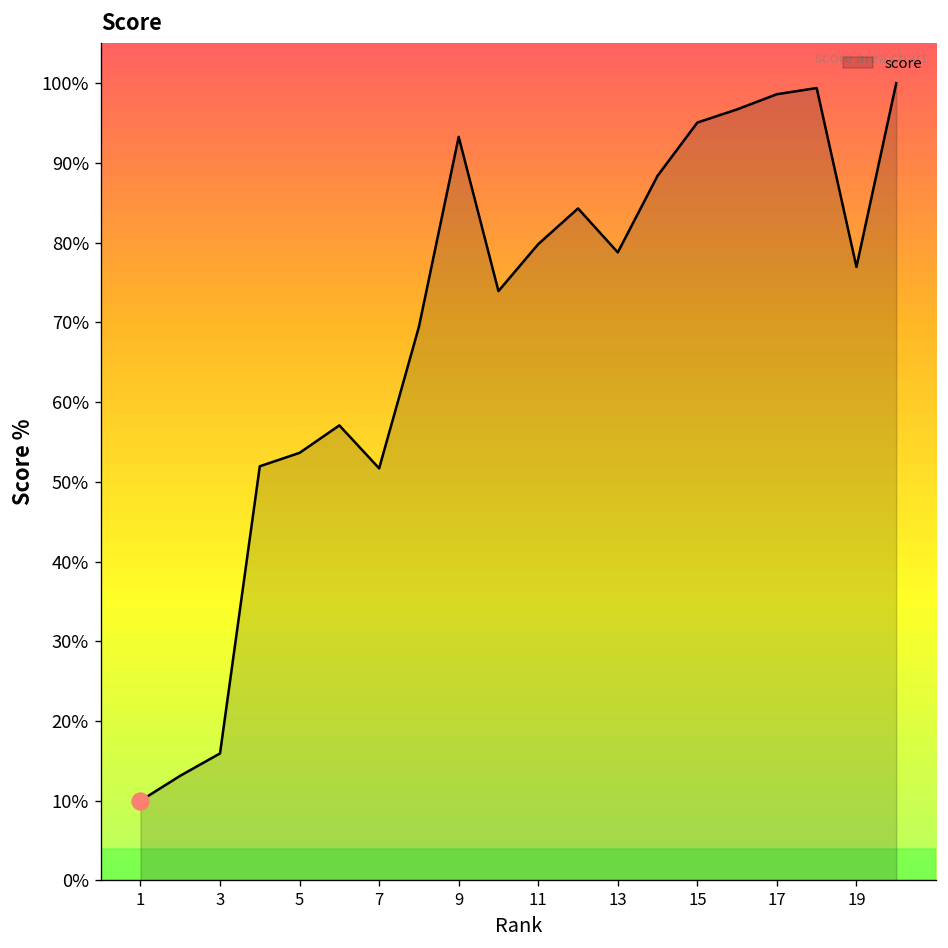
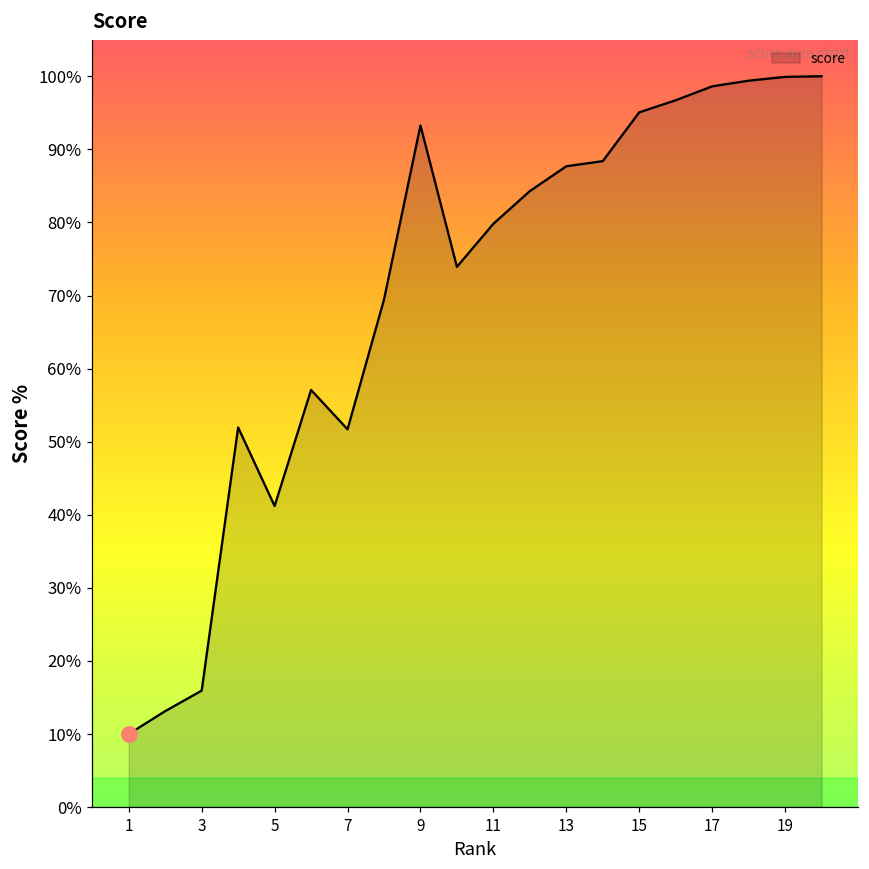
score, 5: 54% -> 41%
score, 13: 79% -> 88%
score, 19: 77% -> 100%
